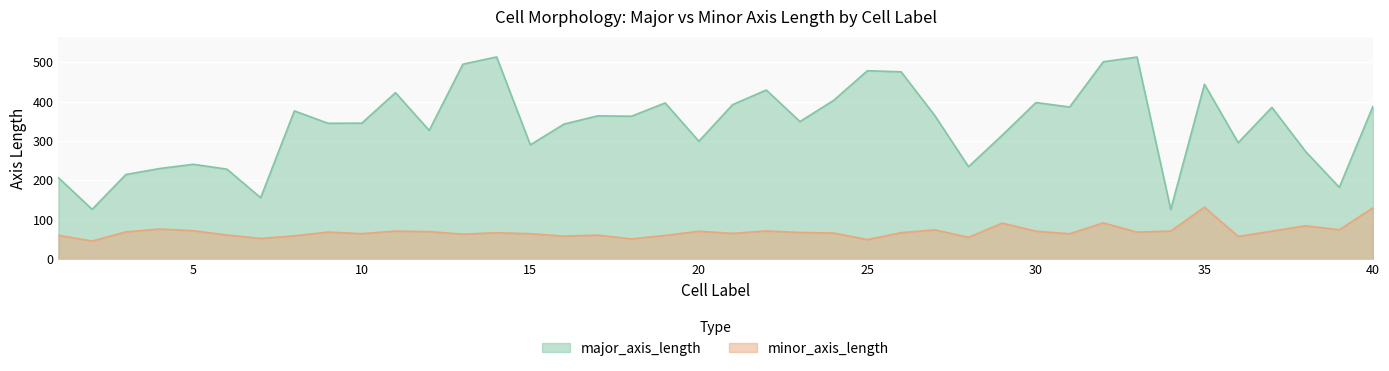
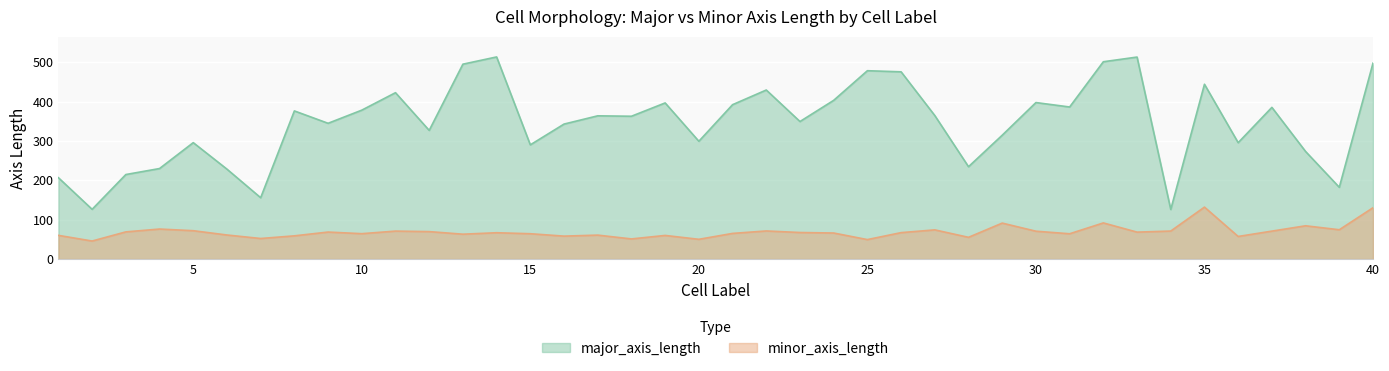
major_axis_length, 5: 240 -> 300
major_axis_length, 10: 350 -> 380
minor_axis_length, 20: 70 -> 50
major_axis_length, 40: 390 -> 500
